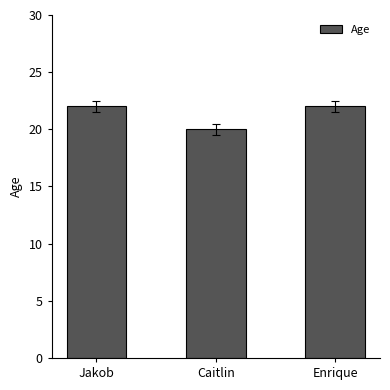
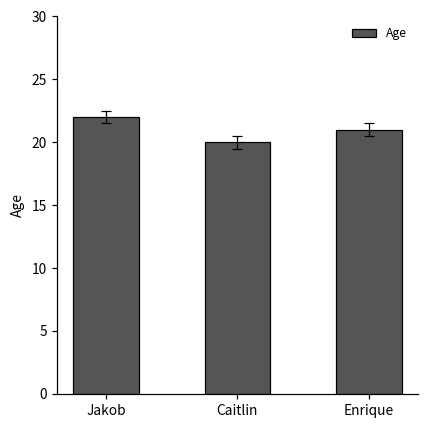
Age, Enrique: 22 -> 21
